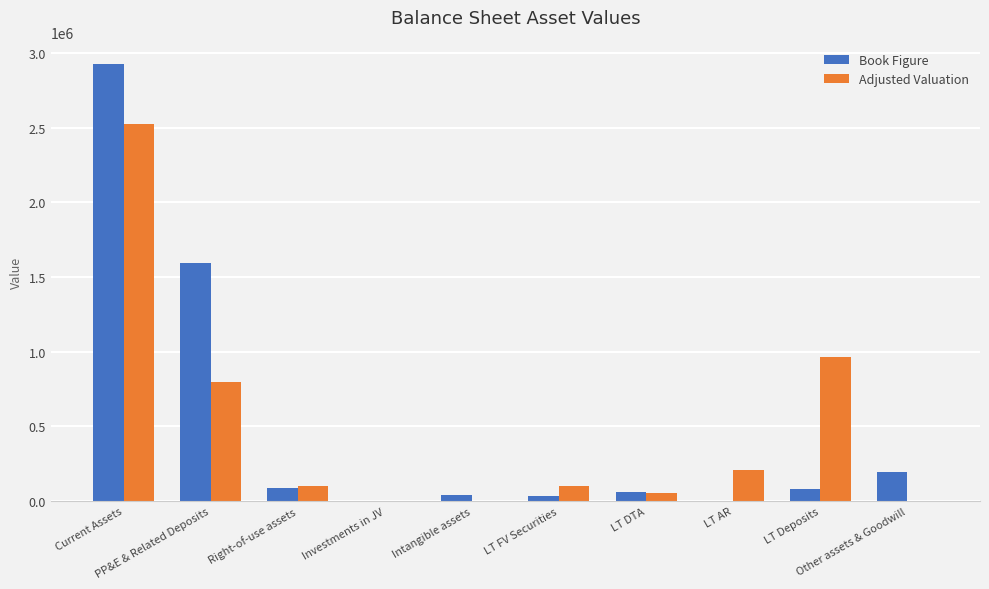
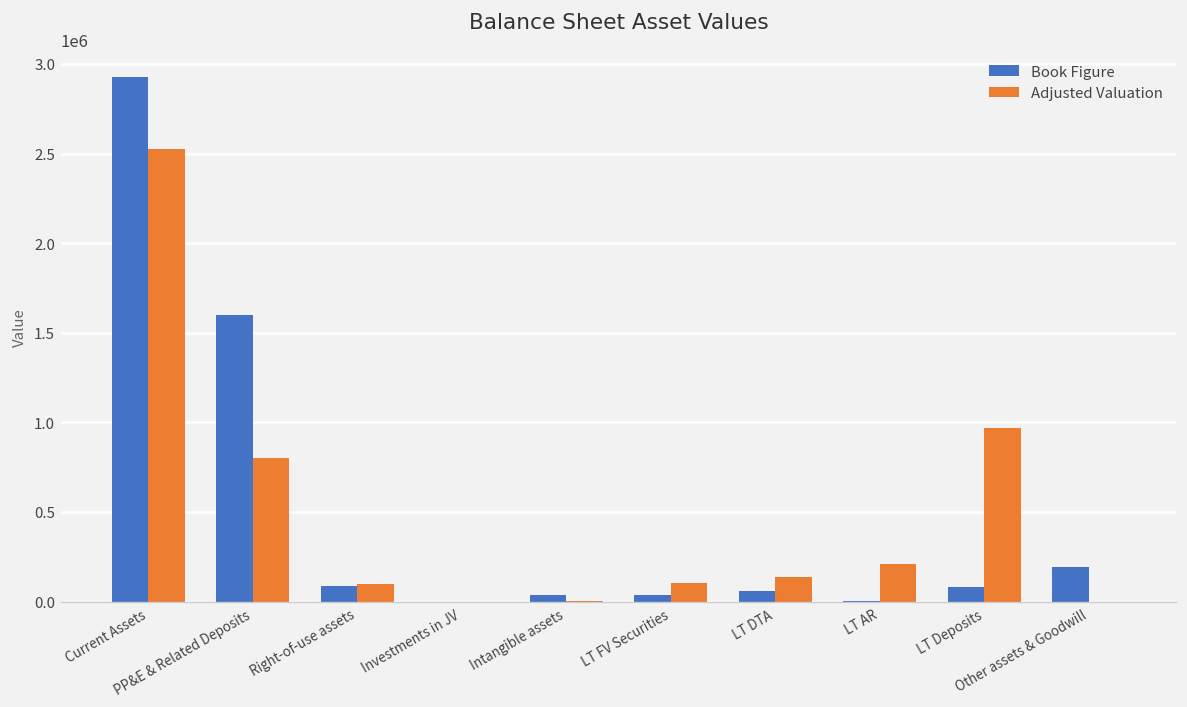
Adjusted Valuation, LT DTA: 60000 -> 140000
